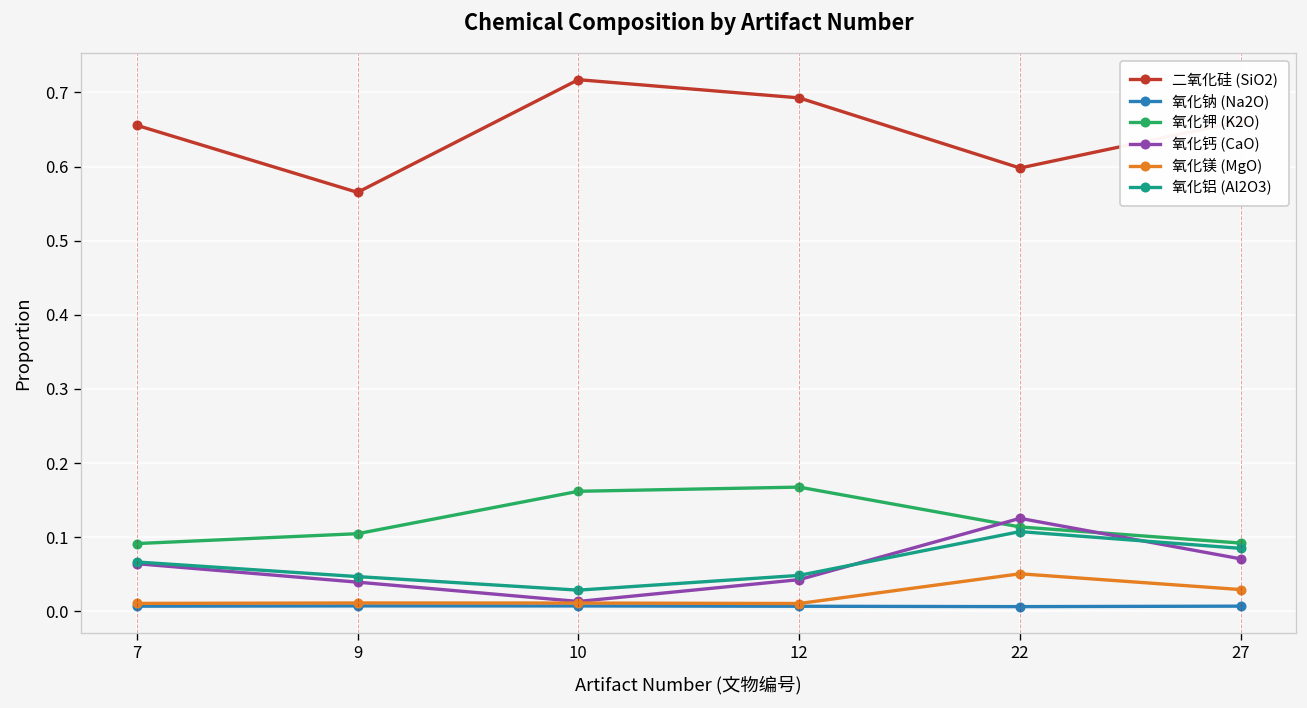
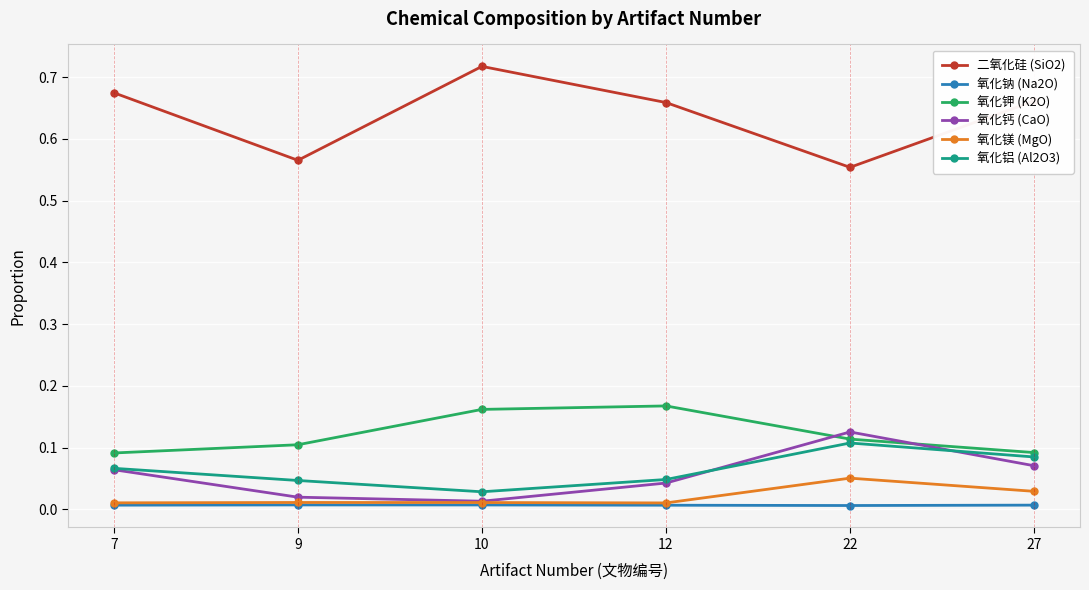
二氧化硅 (SiO2), 7: 0.66 -> 0.67
氧化钙 (CaO), 9: 0.04 -> 0.02
二氧化硅 (SiO2), 12: 0.69 -> 0.66
二氧化硅 (SiO2), 22: 0.60 -> 0.55
